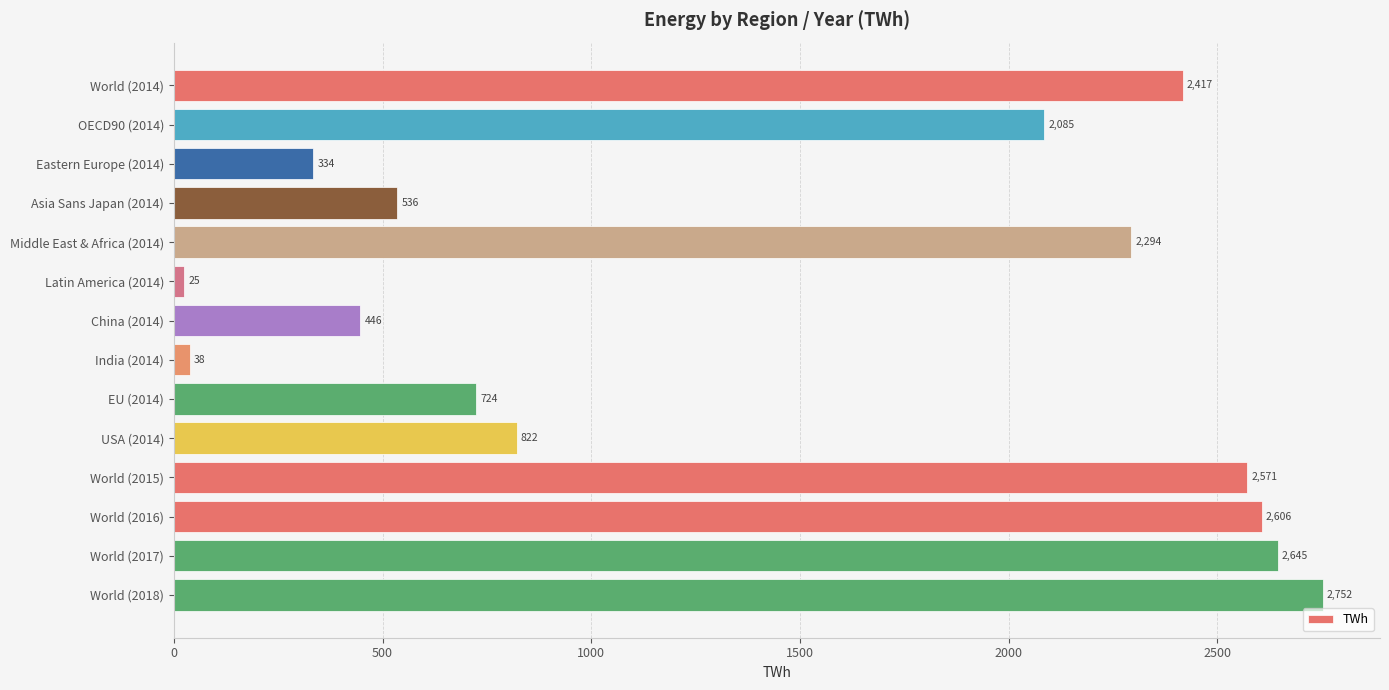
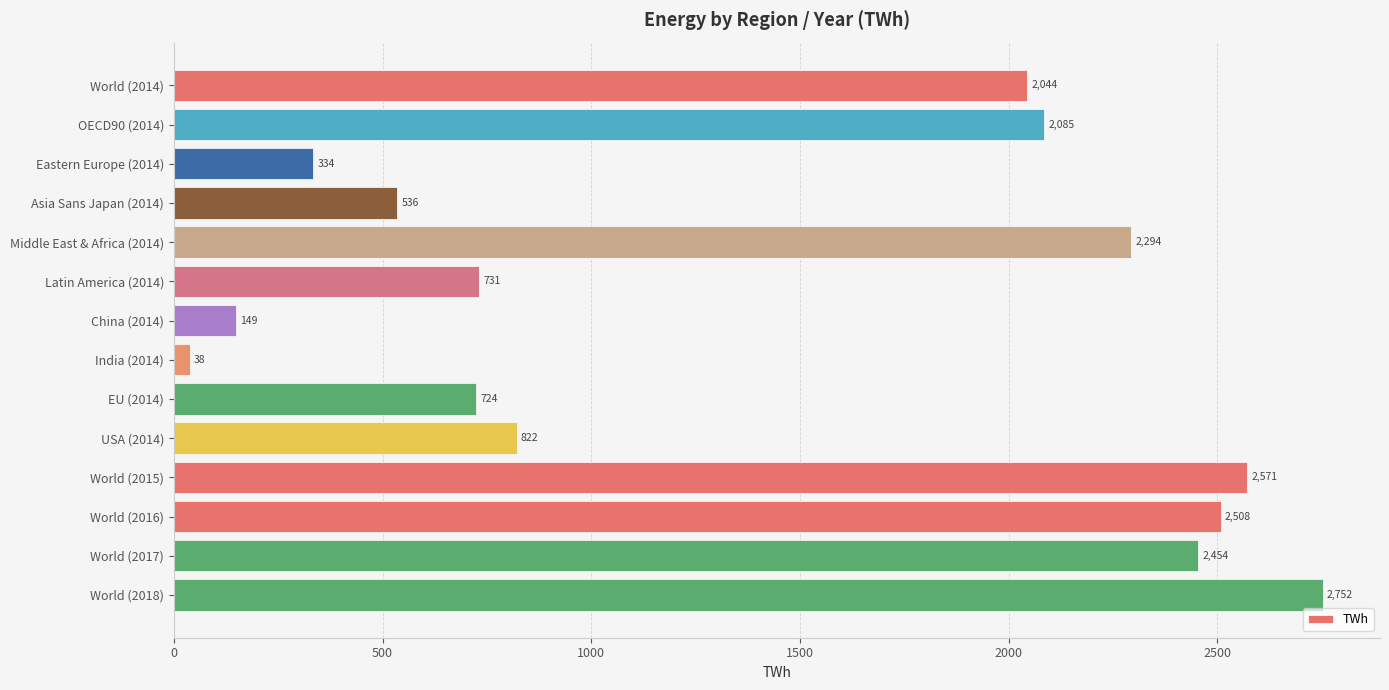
World (2014): 2,417 -> 2,044
Latin America (2014): 25 -> 731
China (2014): 446 -> 149
World (2016): 2,606 -> 2,508
World (2017): 2,645 -> 2,454
